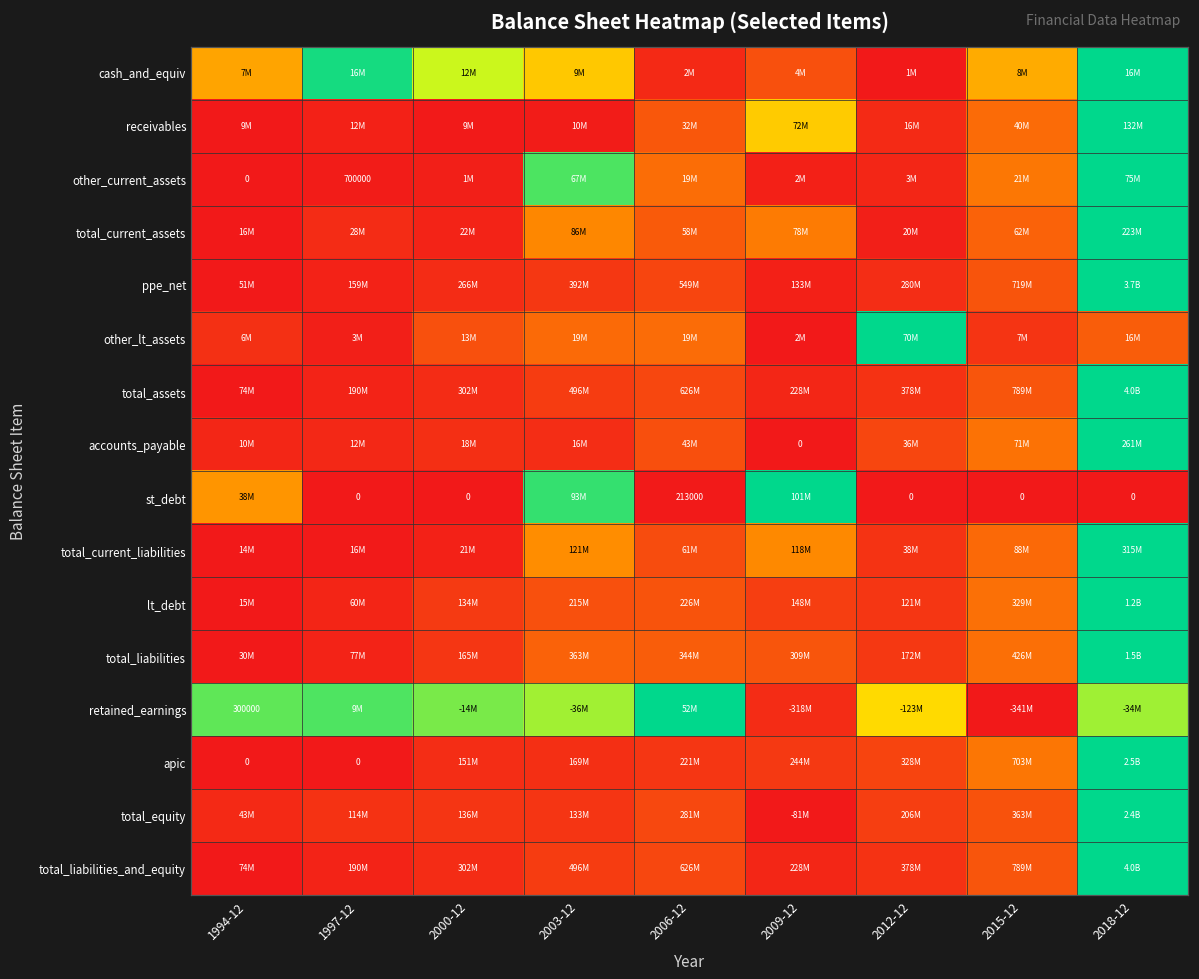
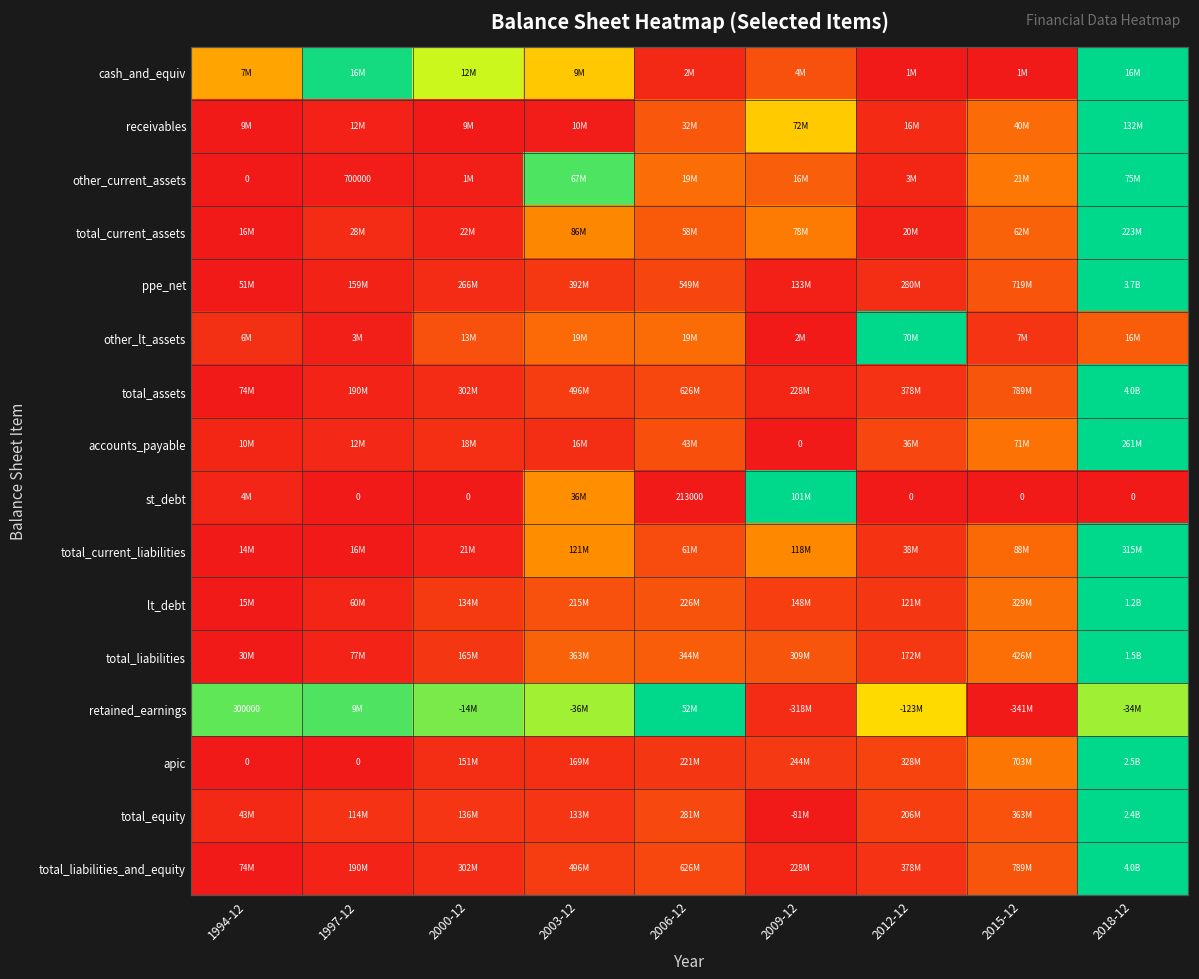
cash_and_equiv, 2015-12: 8M -> 1M
other_current_assets, 2009-12: 2M -> 16M
st_debt, 1994-12: 38M -> 4M
st_debt, 2003-12: 93M -> 36M
